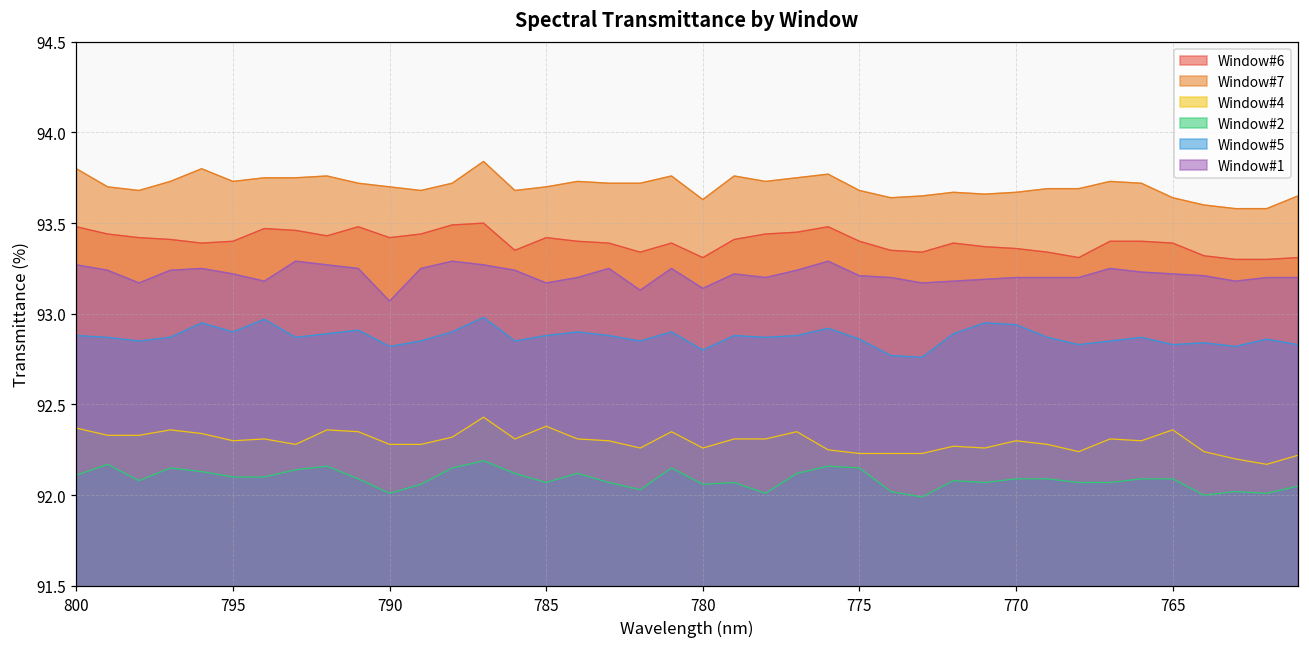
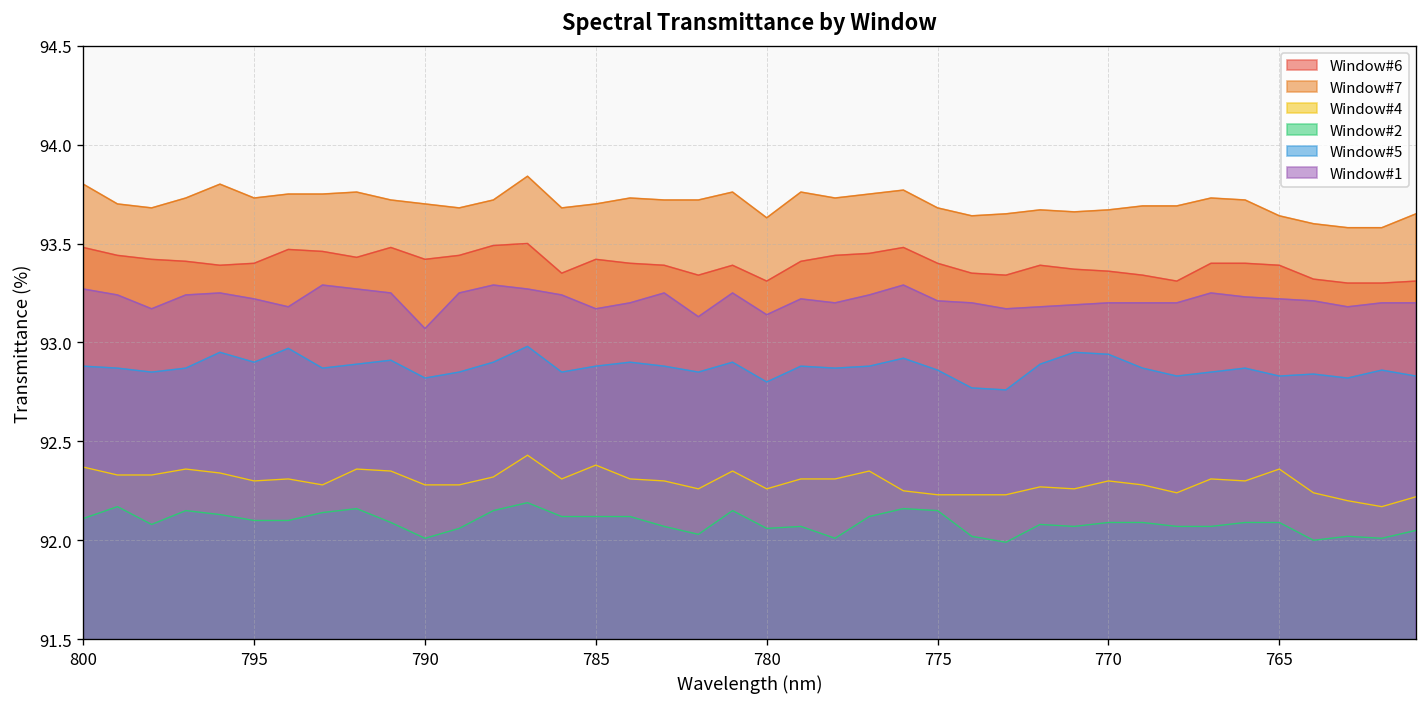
Window#2, 785: 92.07 -> 92.12
